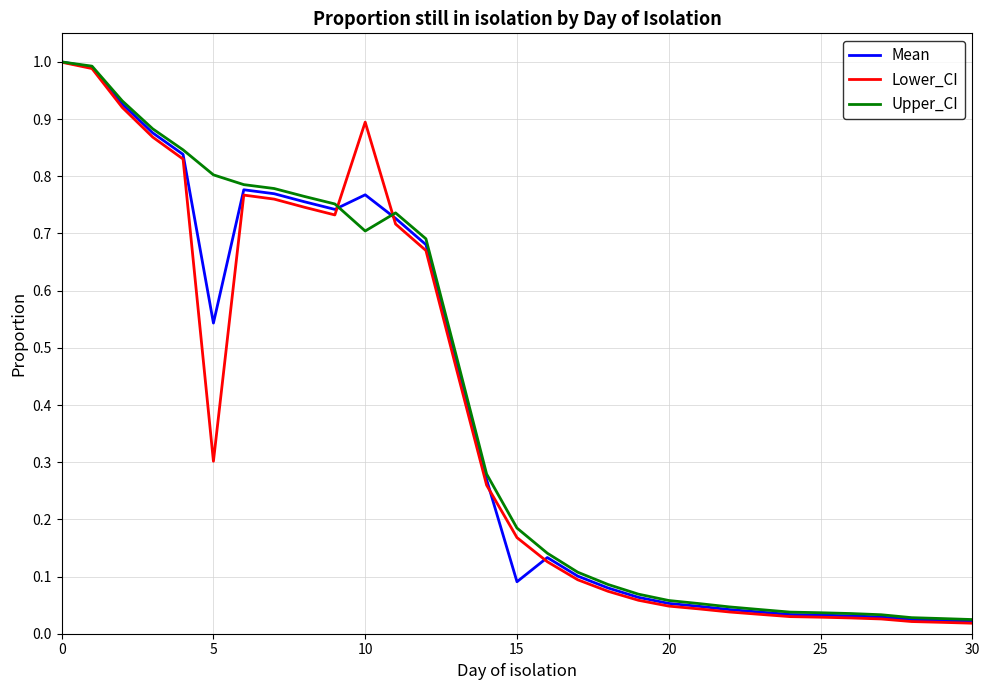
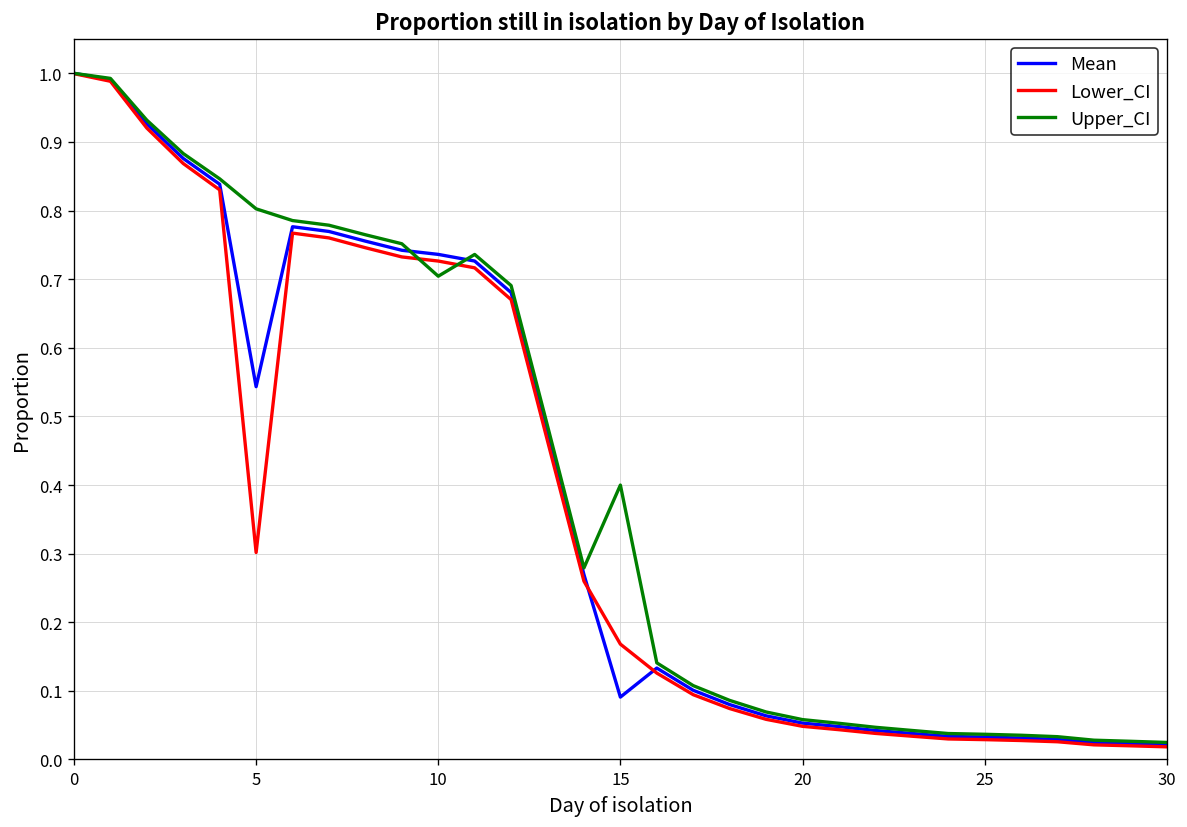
Mean, 10: 0.77 -> 0.74
Lower_CI, 10: 0.89 -> 0.73
Upper_CI, 15: 0.18 -> 0.40
